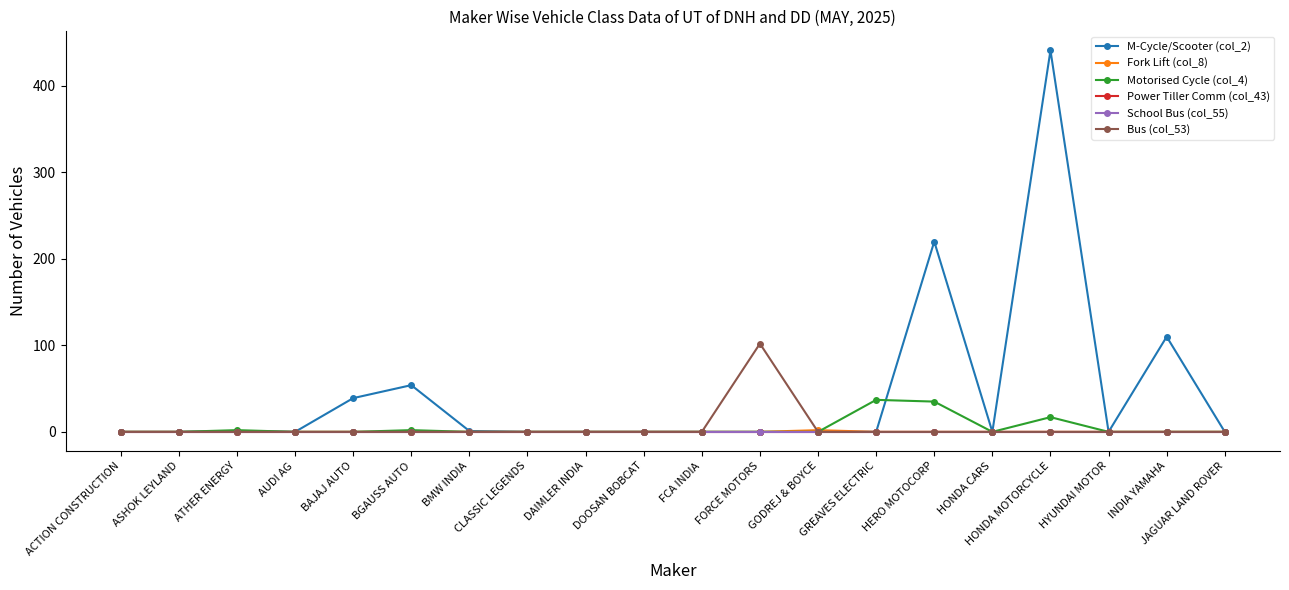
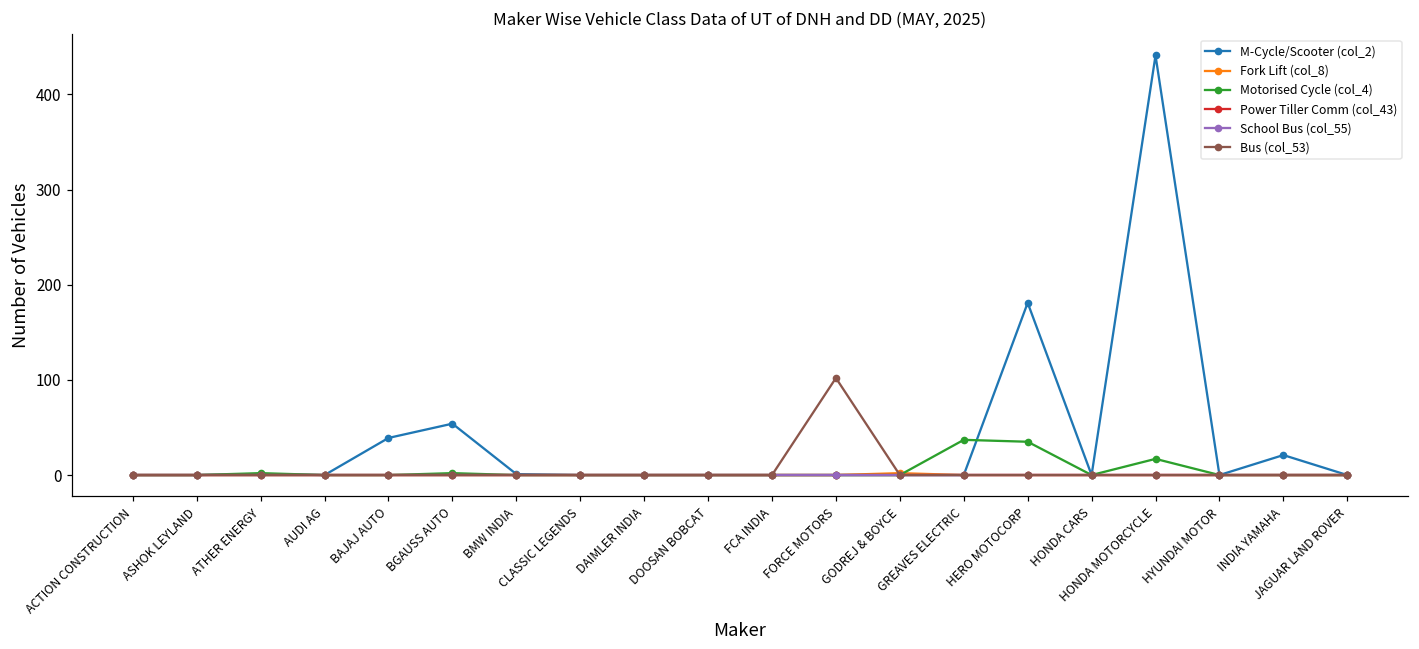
M-Cycle/Scooter (col_2), HERO MOTOCORP: 220 -> 180
M-Cycle/Scooter (col_2), INDIA YAMAHA: 110 -> 20
